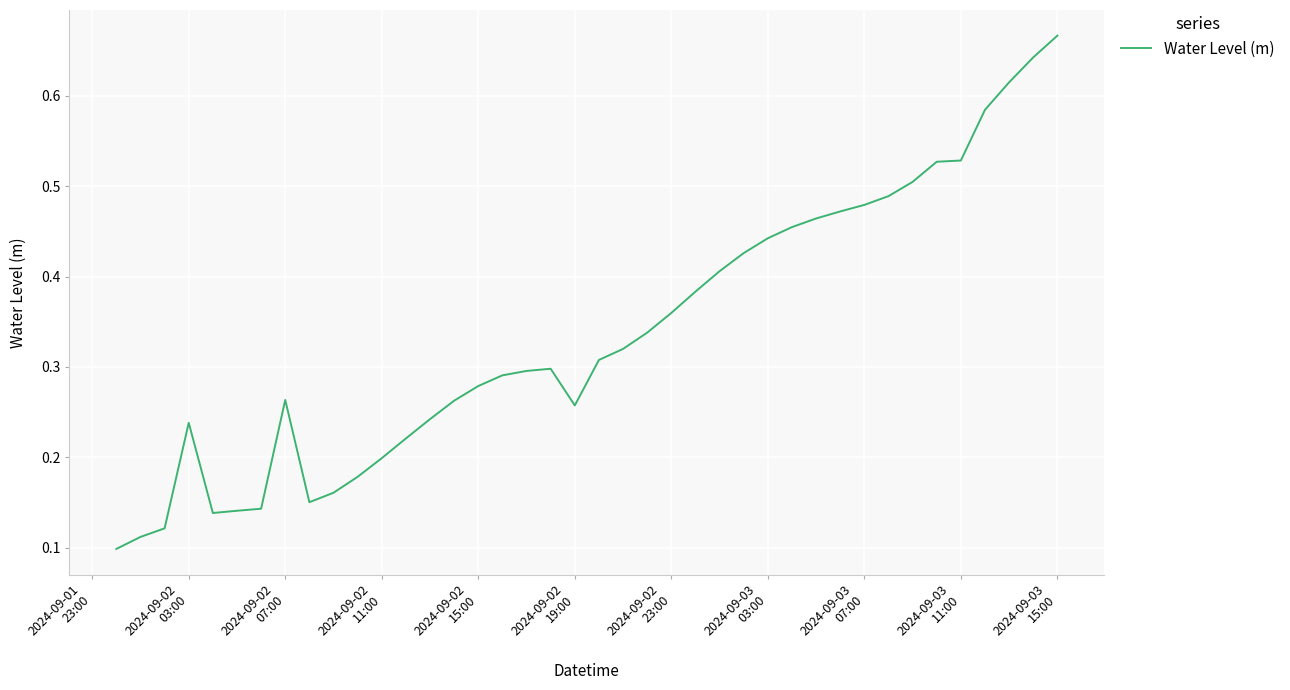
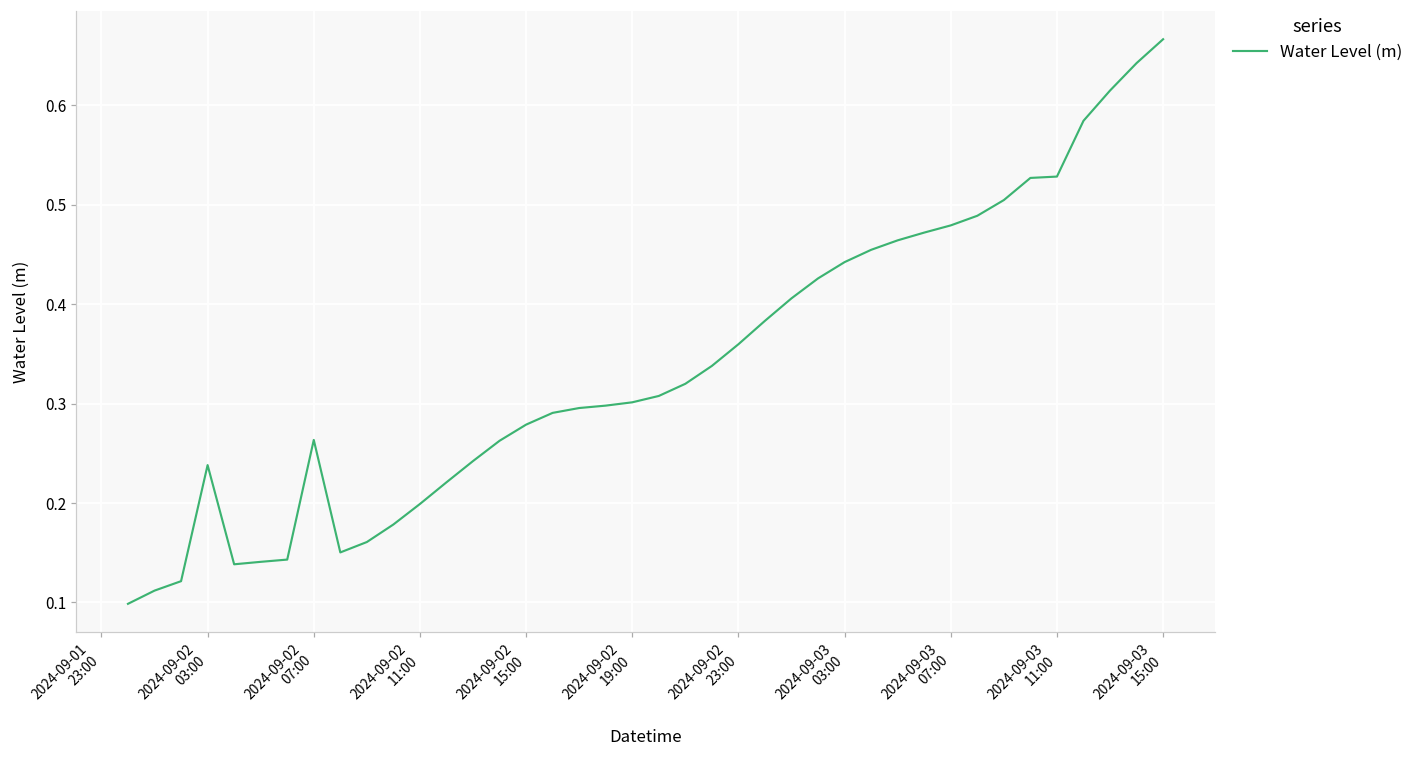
2024-09-02 19:00: 0.26 -> 0.30
